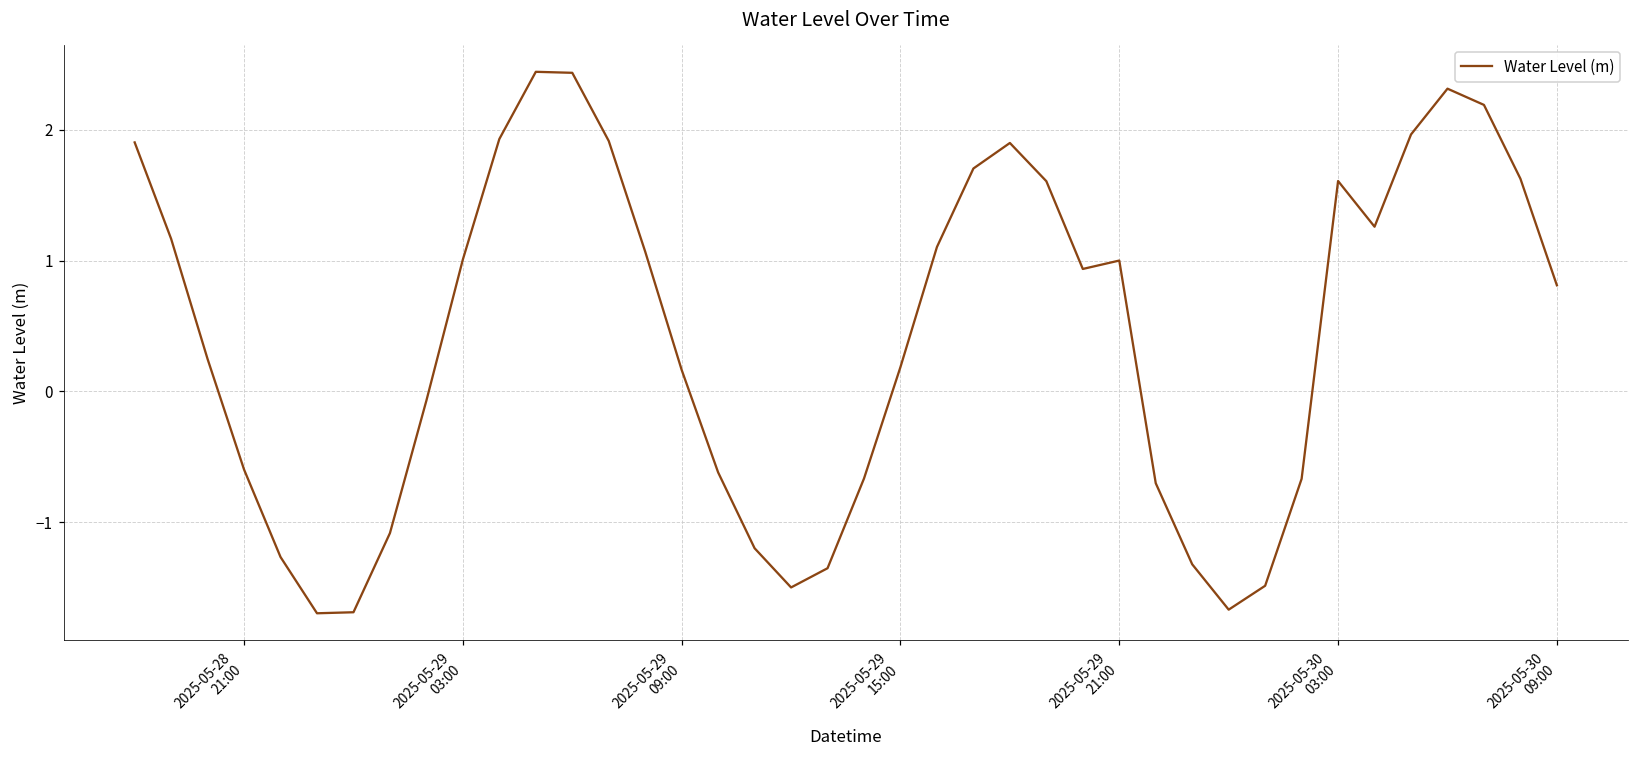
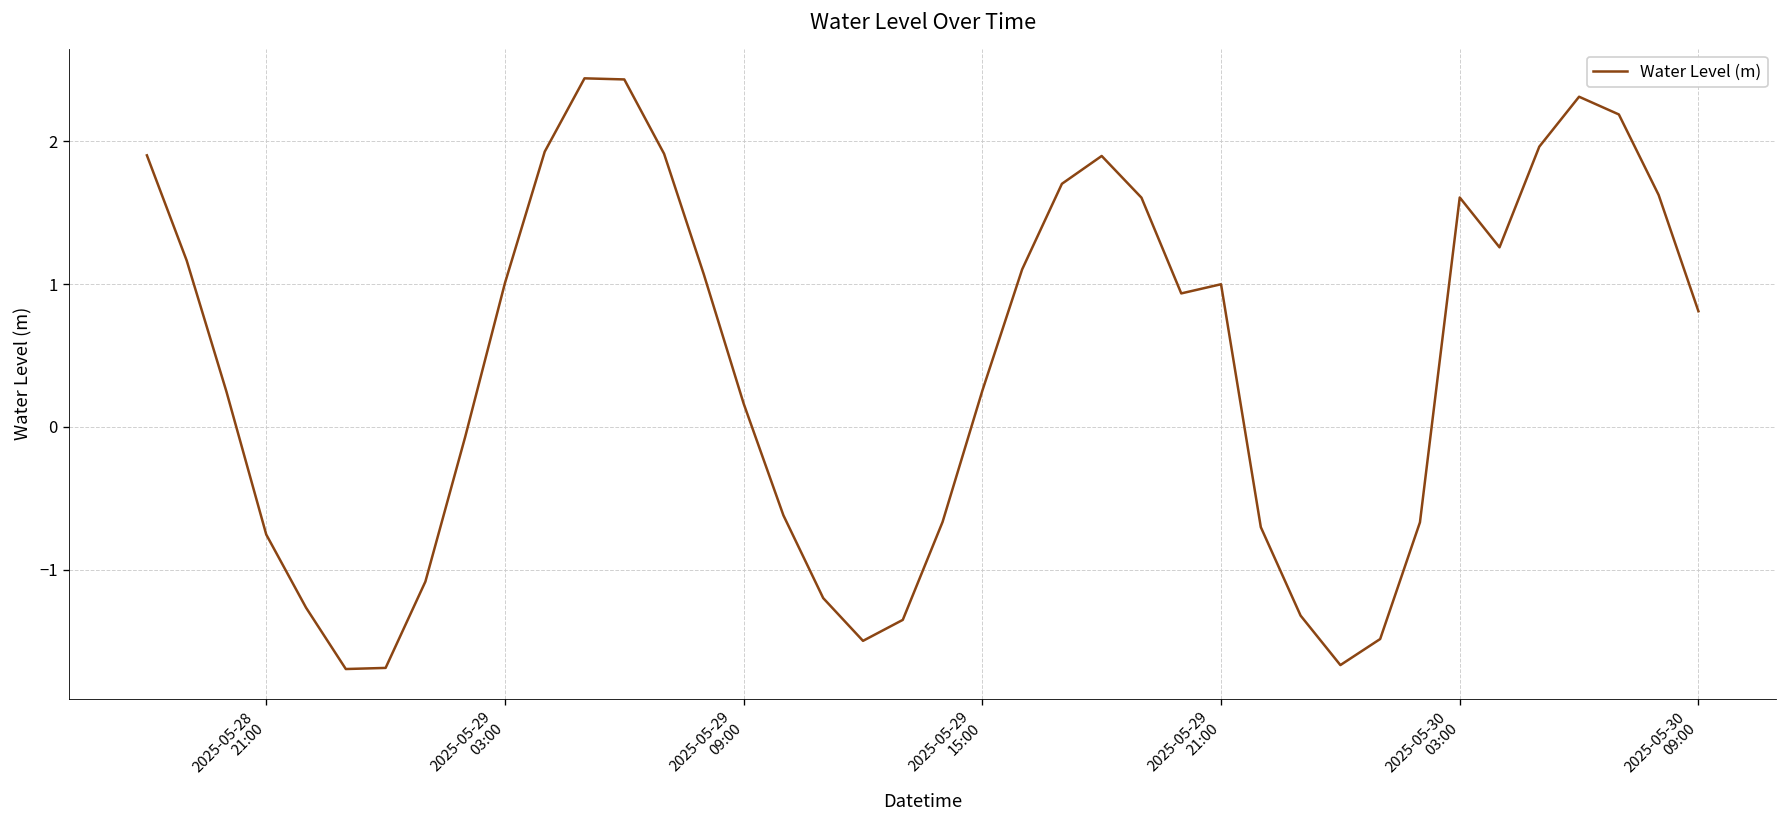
2025-05-28 21:00: -0.60 -> -0.75
2025-05-29 15:00: 0.19 -> 0.25
